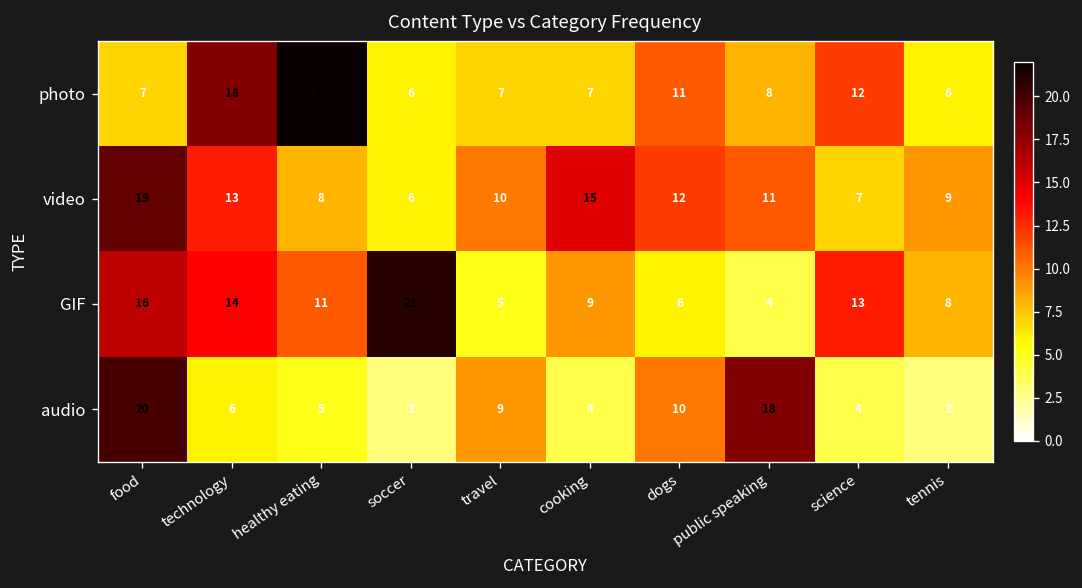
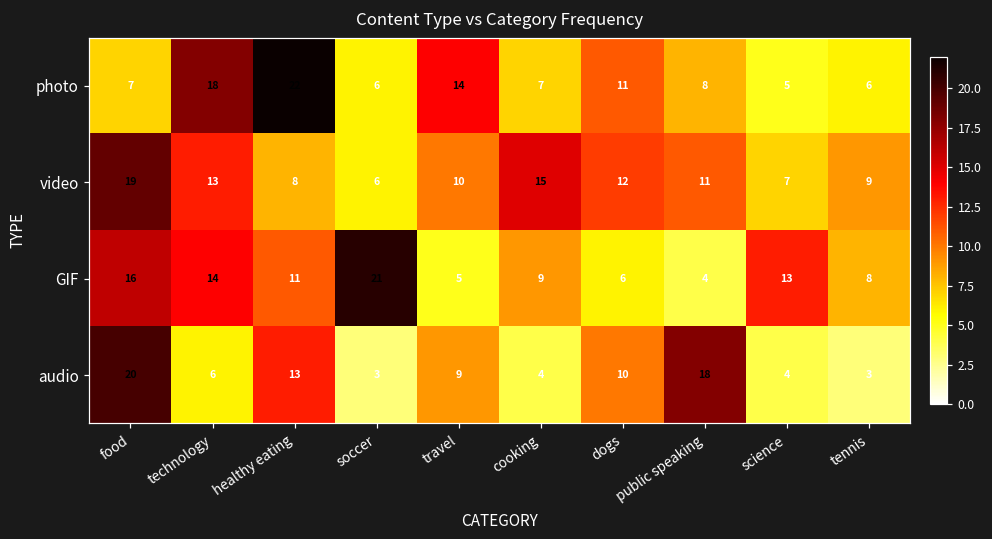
photo, travel: 7 -> 14
photo, science: 12 -> 5
audio, healthy eating: 5 -> 13
